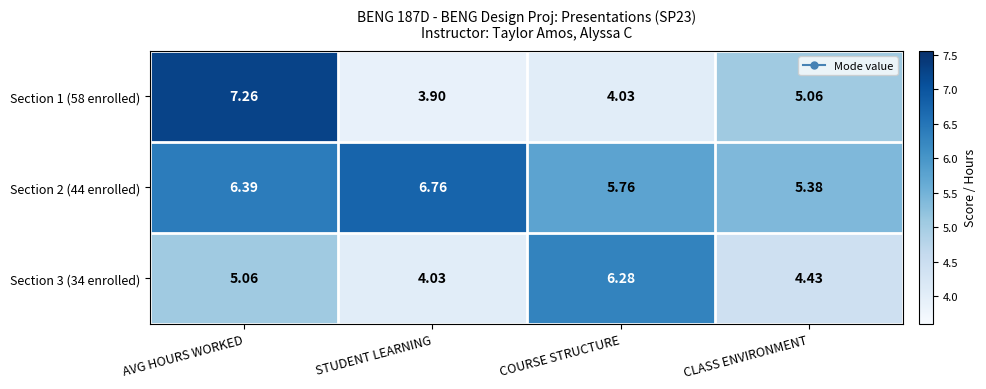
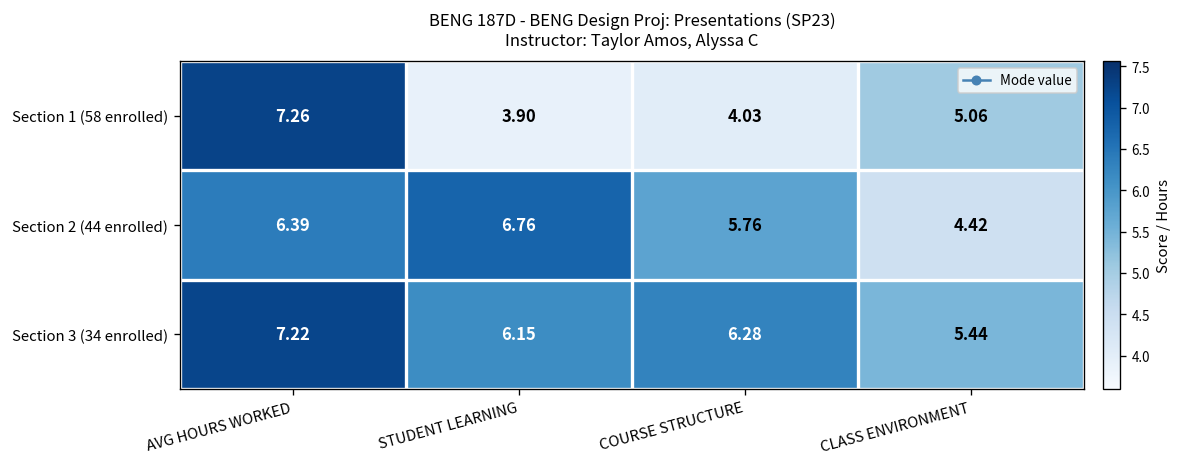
Section 2 (44 enrolled), CLASS ENVIRONMENT: 5.38 -> 4.42
Section 3 (34 enrolled), AVG HOURS WORKED: 5.06 -> 7.22
Section 3 (34 enrolled), STUDENT LEARNING: 4.03 -> 6.15
Section 3 (34 enrolled), CLASS ENVIRONMENT: 4.43 -> 5.44
